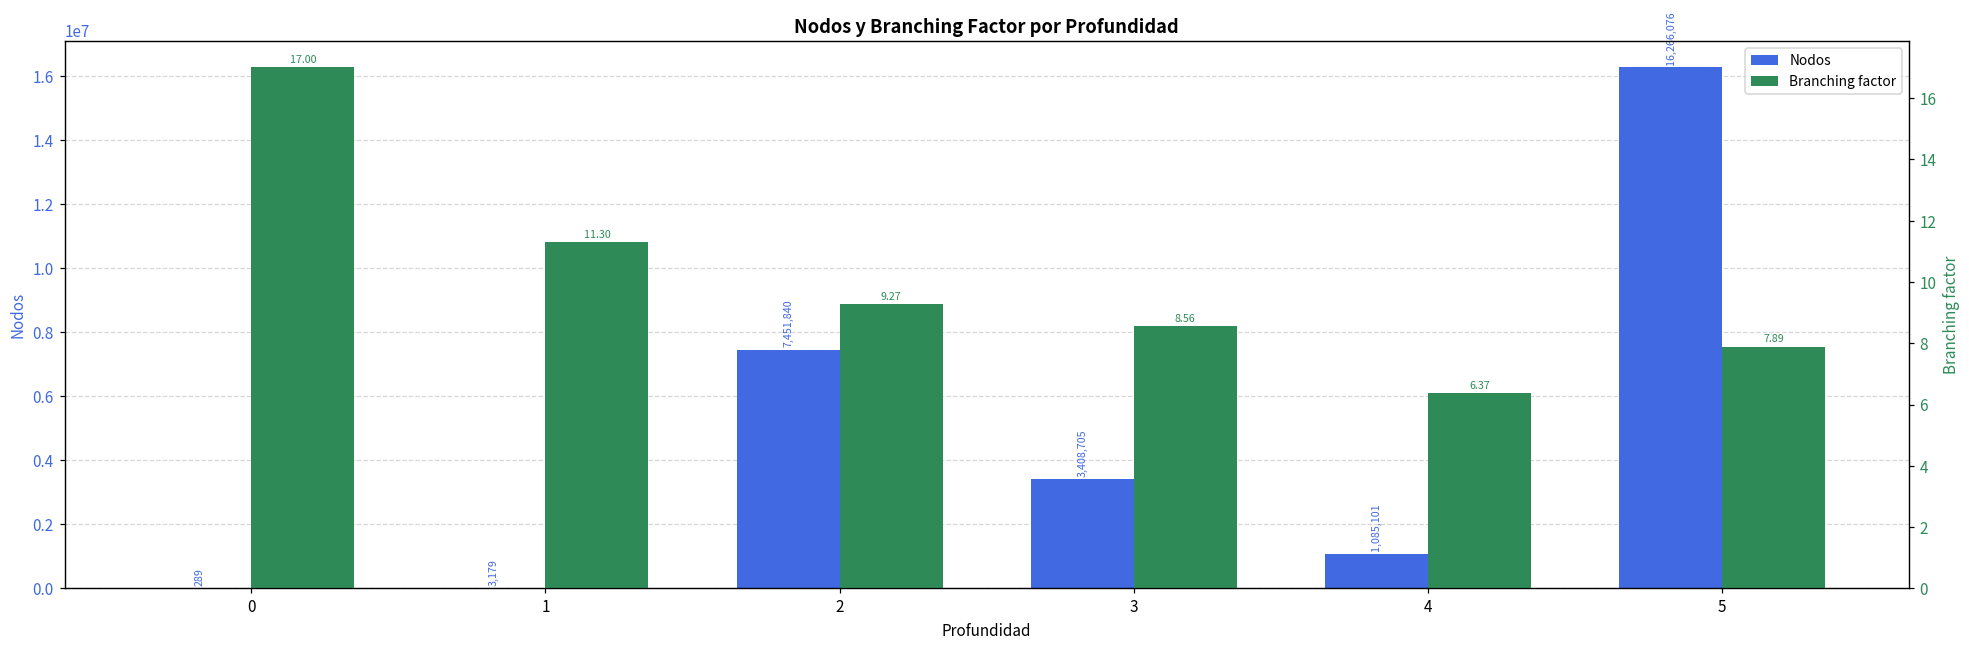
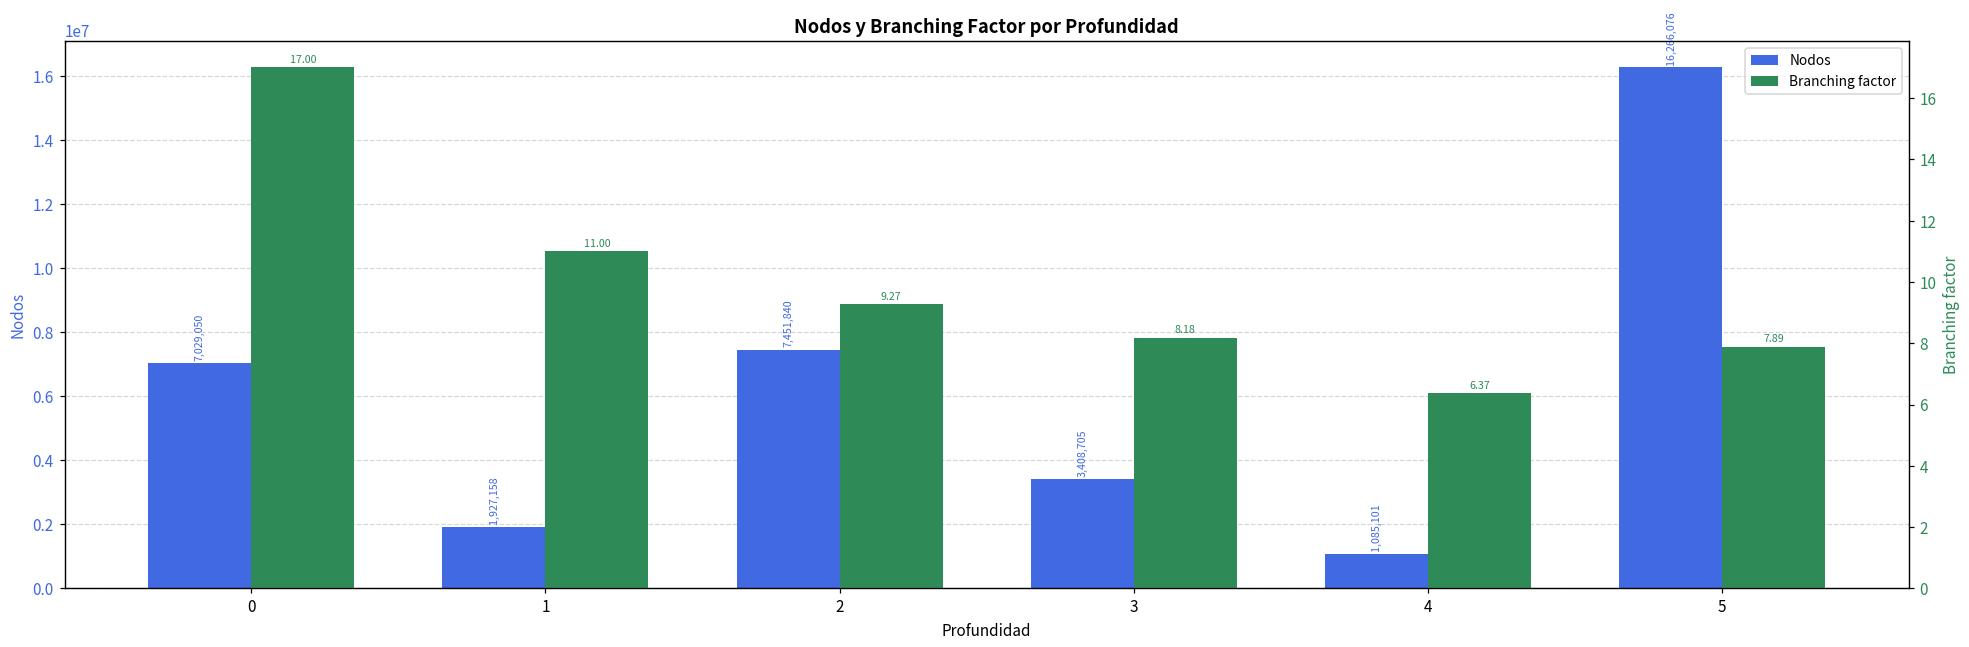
Nodos, 0: 289 -> 7,029,050
Nodos, 1: 3,179 -> 1,927,158
Branching factor, 1: 11.30 -> 11.00
Branching factor, 3: 8.56 -> 8.18
